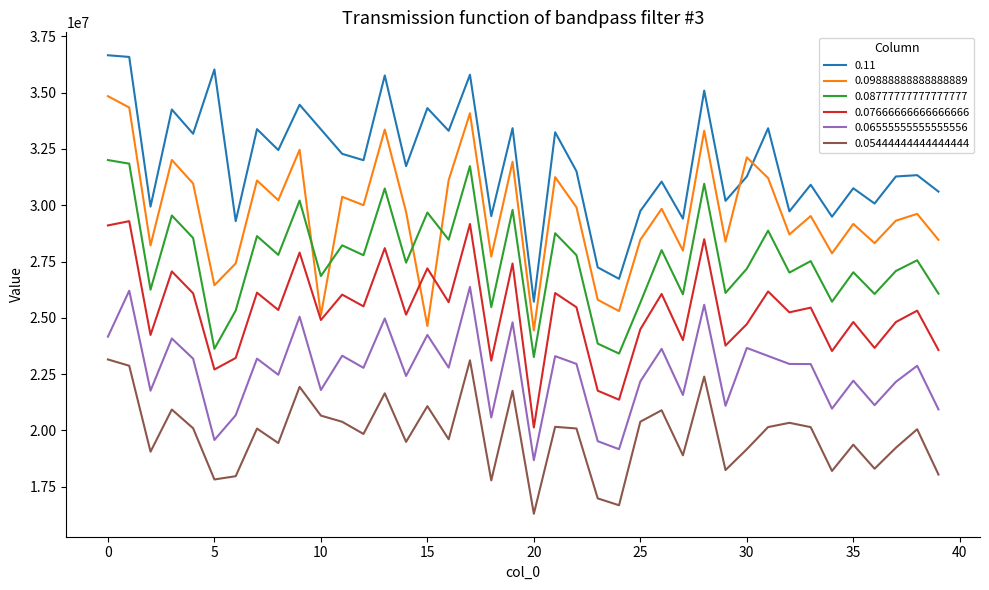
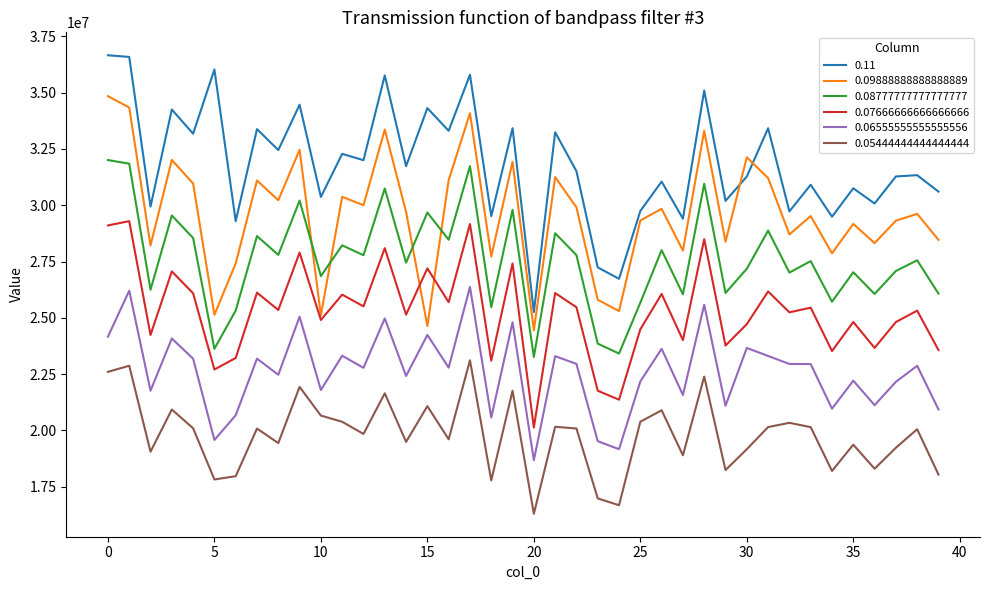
0.05444444444444444, 0: 23200000 -> 22600000
0.09888888888888889, 5: 26400000 -> 25100000
0.11, 10: 33400000 -> 30400000
0.11, 20: 25700000 -> 25300000
0.09888888888888889, 25: 28500000 -> 29300000
